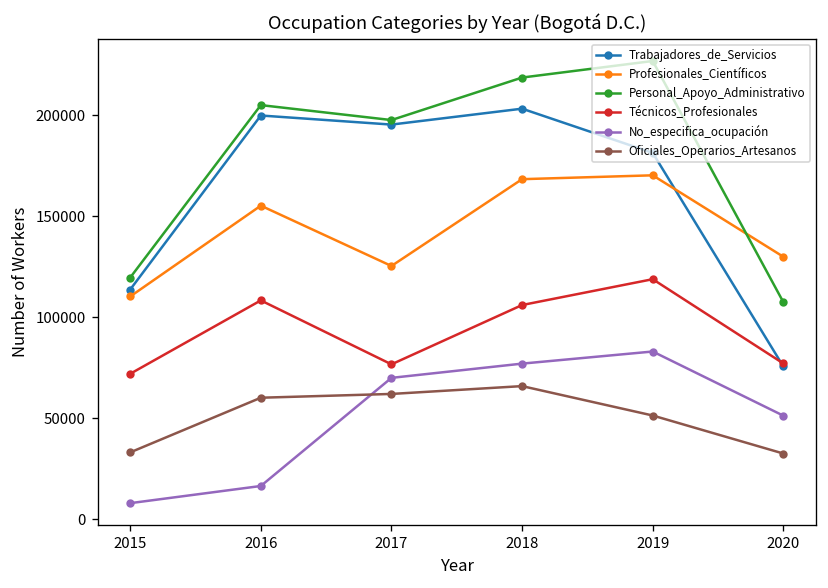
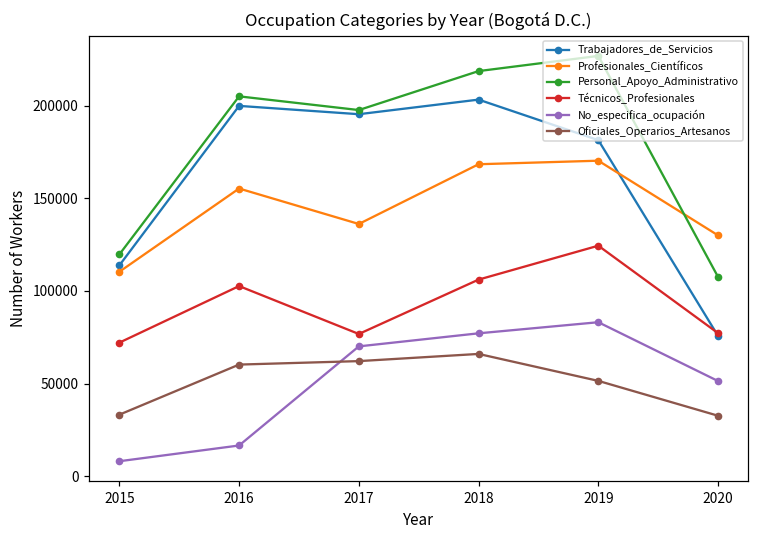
Técnicos_Profesionales, 2016: 108000 -> 103000
Profesionales_Científicos, 2017: 125000 -> 136000
Técnicos_Profesionales, 2019: 119000 -> 124000
